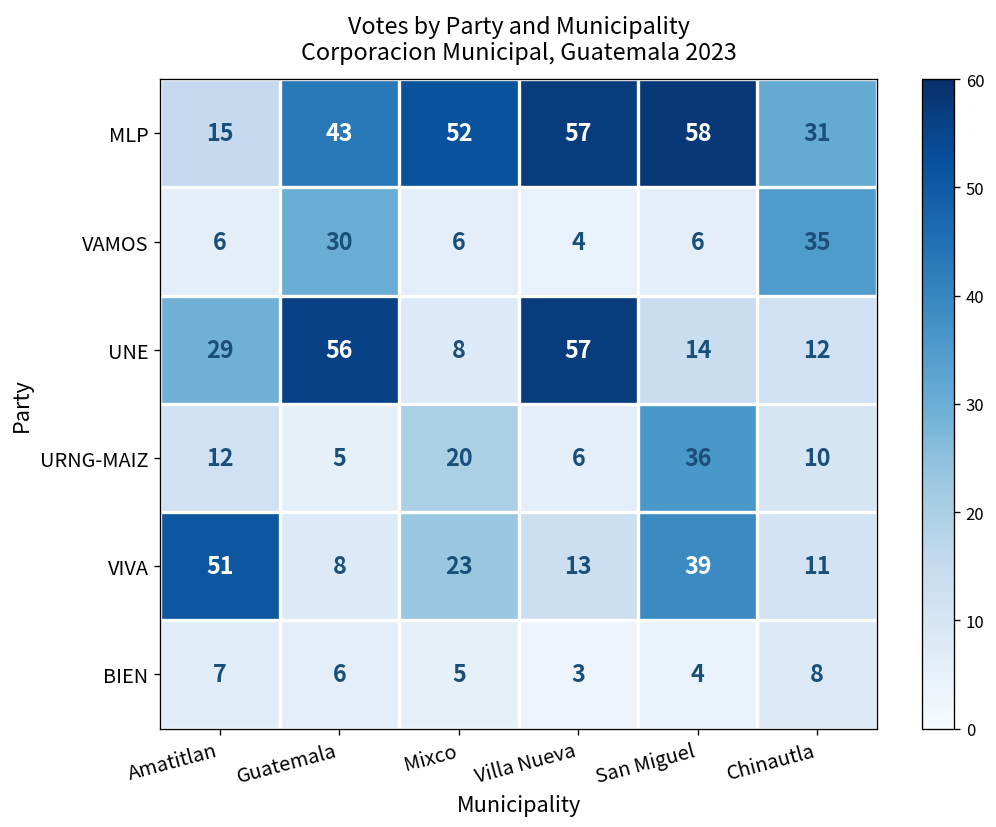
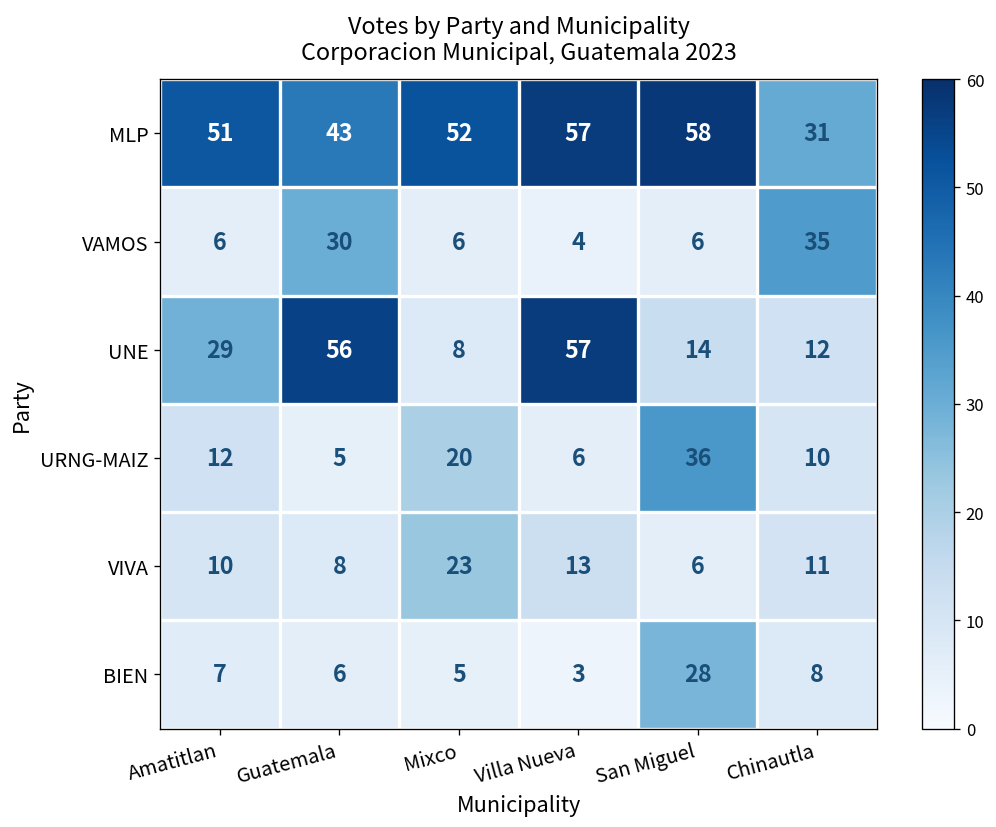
MLP, Amatitlan: 15 -> 51
VIVA, Amatitlan: 51 -> 10
VIVA, San Miguel: 39 -> 6
BIEN, San Miguel: 4 -> 28
